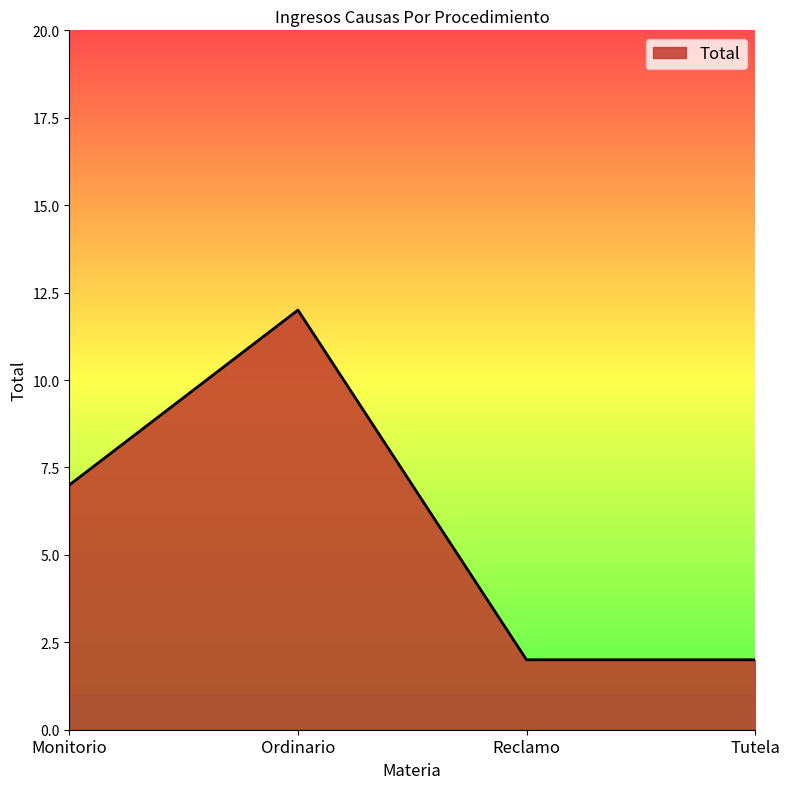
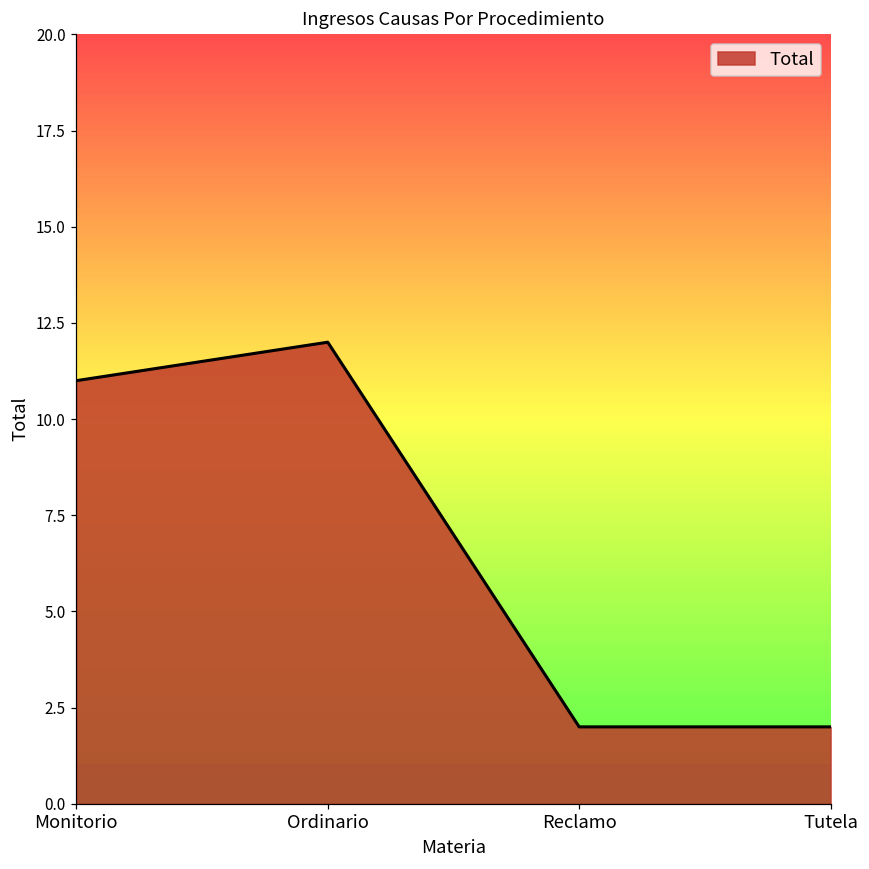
Monitorio: 7 -> 11
